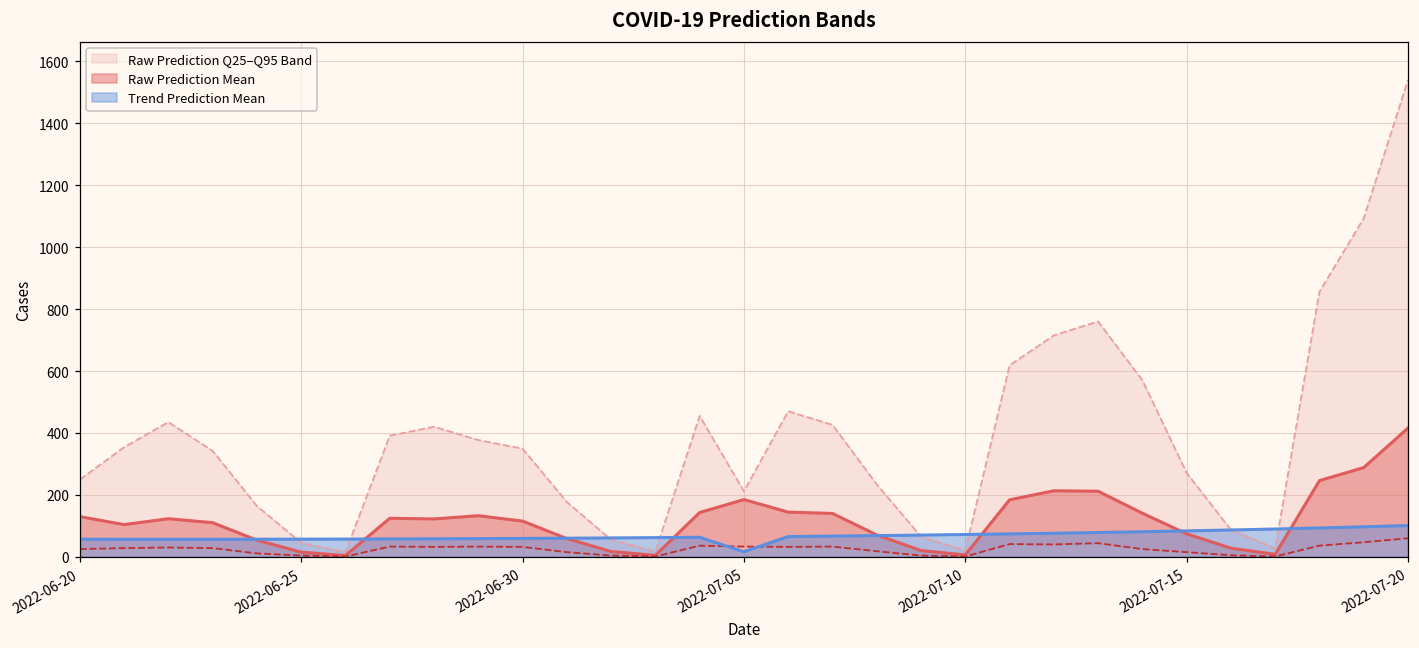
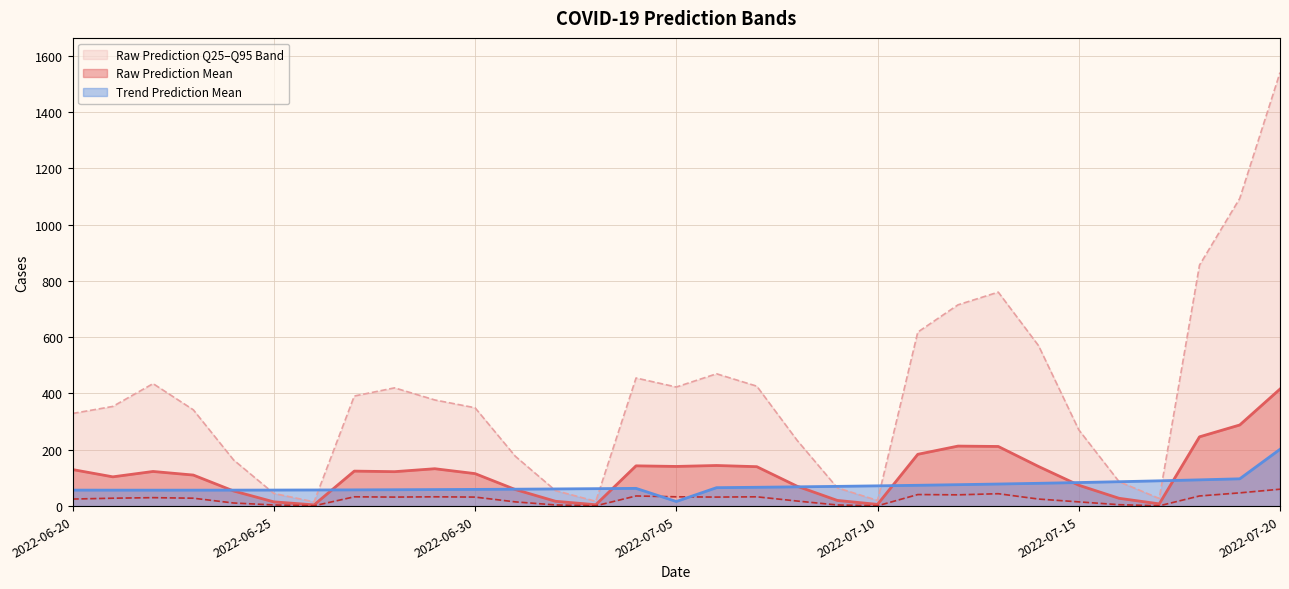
Raw Prediction Q25–Q95 Band, 2022-06-20: 250 -> 330
Raw Prediction Mean, 2022-07-05: 180 -> 140
Raw Prediction Q25–Q95 Band, 2022-07-05: 210 -> 420
Trend Prediction Mean, 2022-07-20: 100 -> 200
